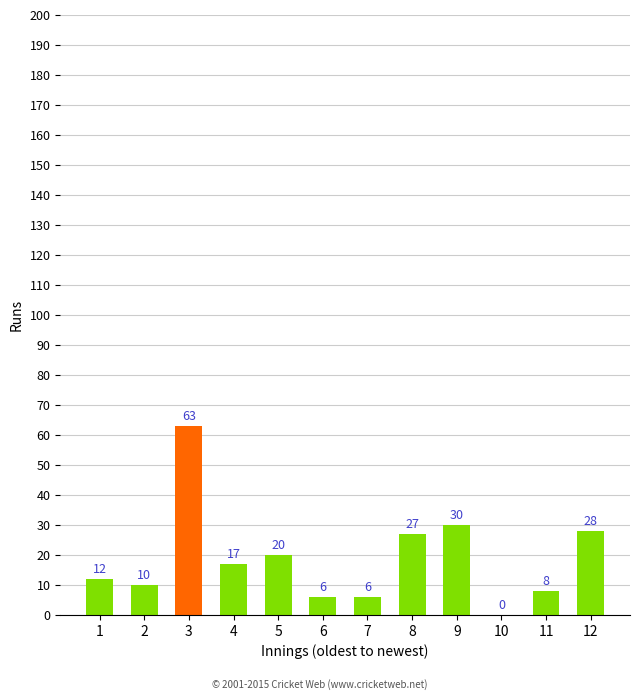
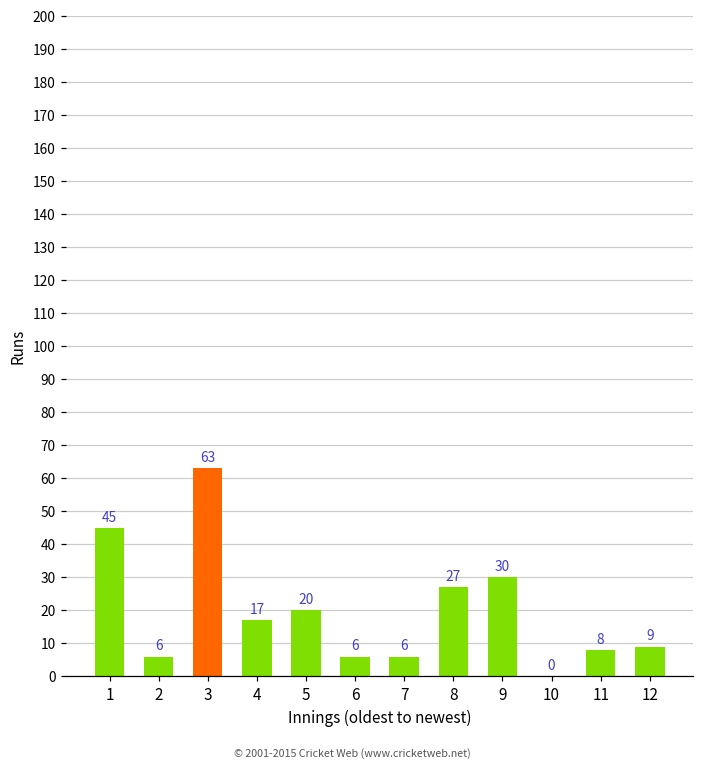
1: 12 -> 45
2: 10 -> 6
12: 28 -> 9
